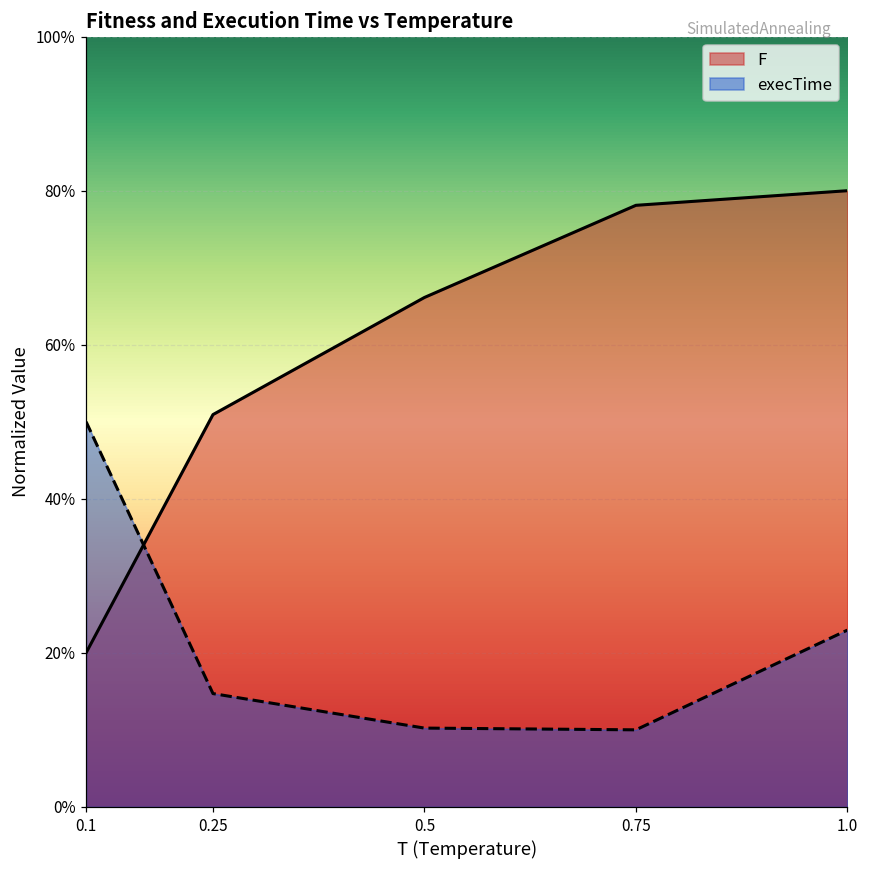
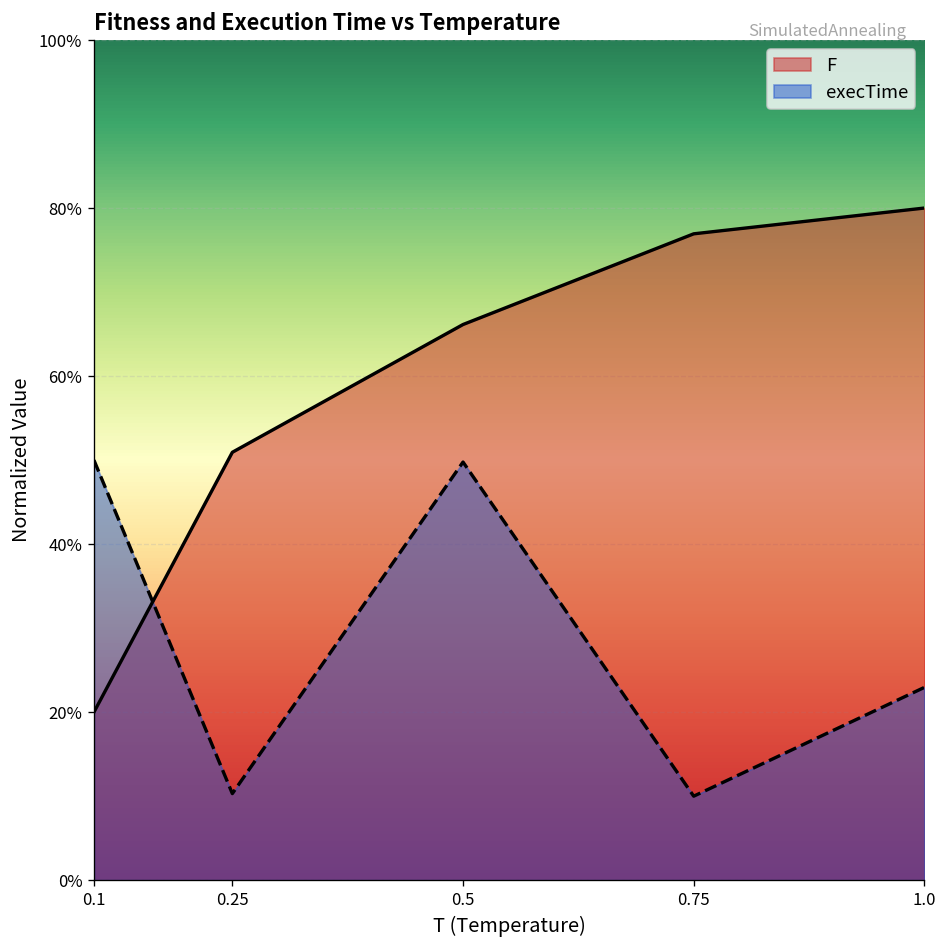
execTime, 0.25: 15% -> 10%
execTime, 0.5: 10% -> 50%
F, 0.75: 78% -> 77%
